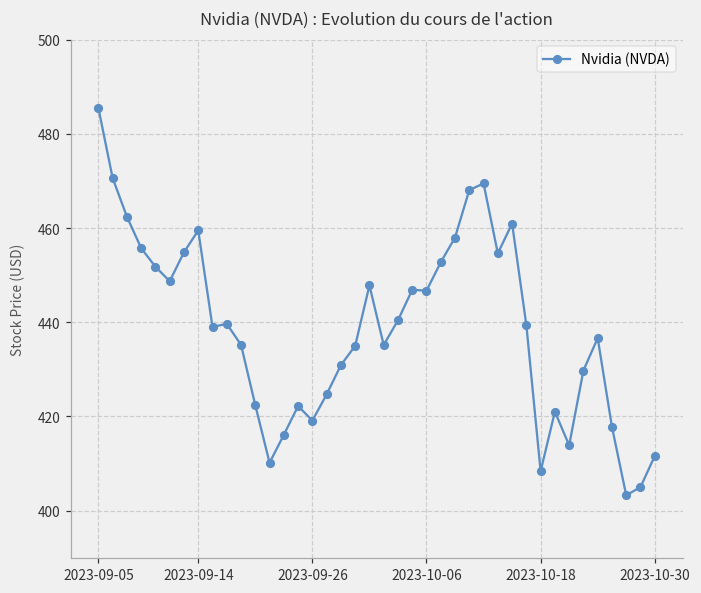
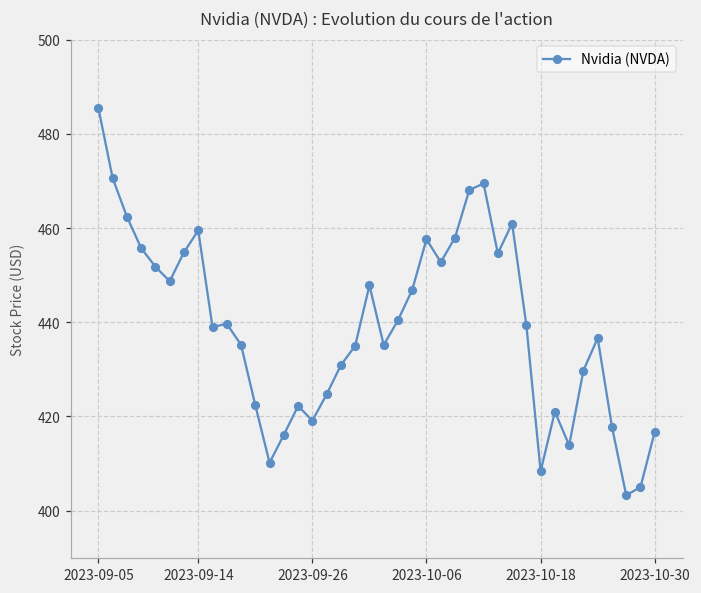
2023-10-06: 447 -> 458
2023-10-30: 412 -> 417
